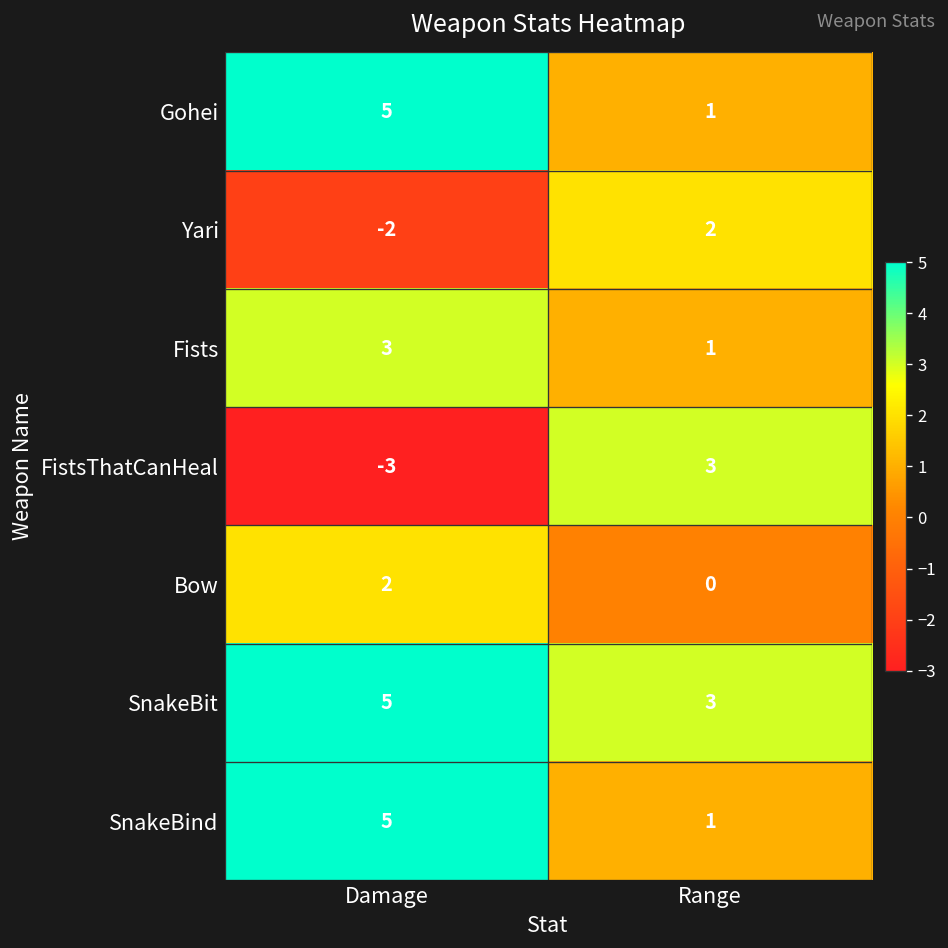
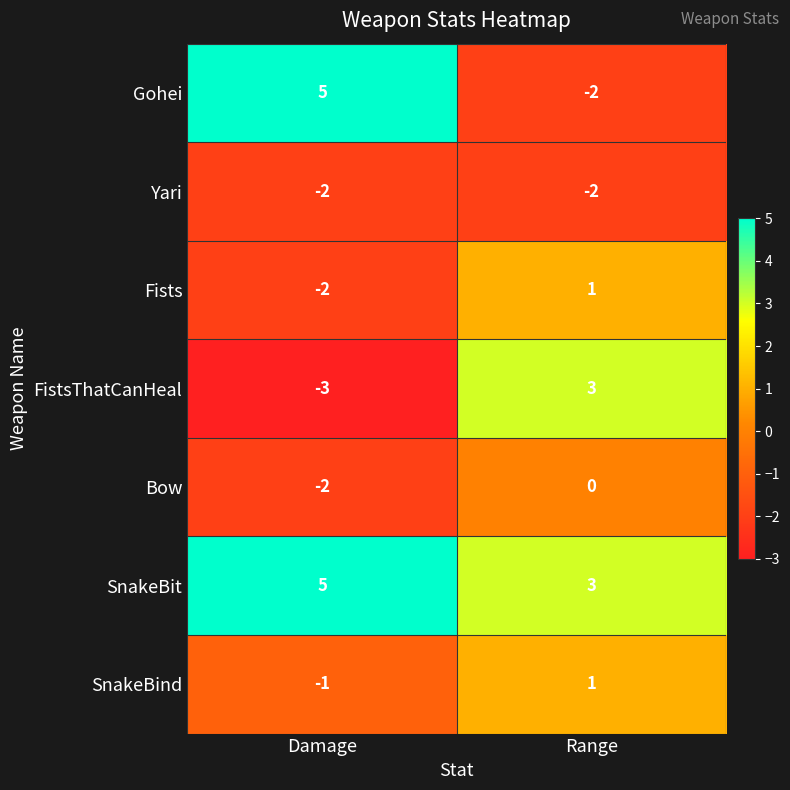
Gohei, Range: 1 -> -2
Yari, Range: 2 -> -2
Fists, Damage: 3 -> -2
Bow, Damage: 2 -> -2
SnakeBind, Damage: 5 -> -1
